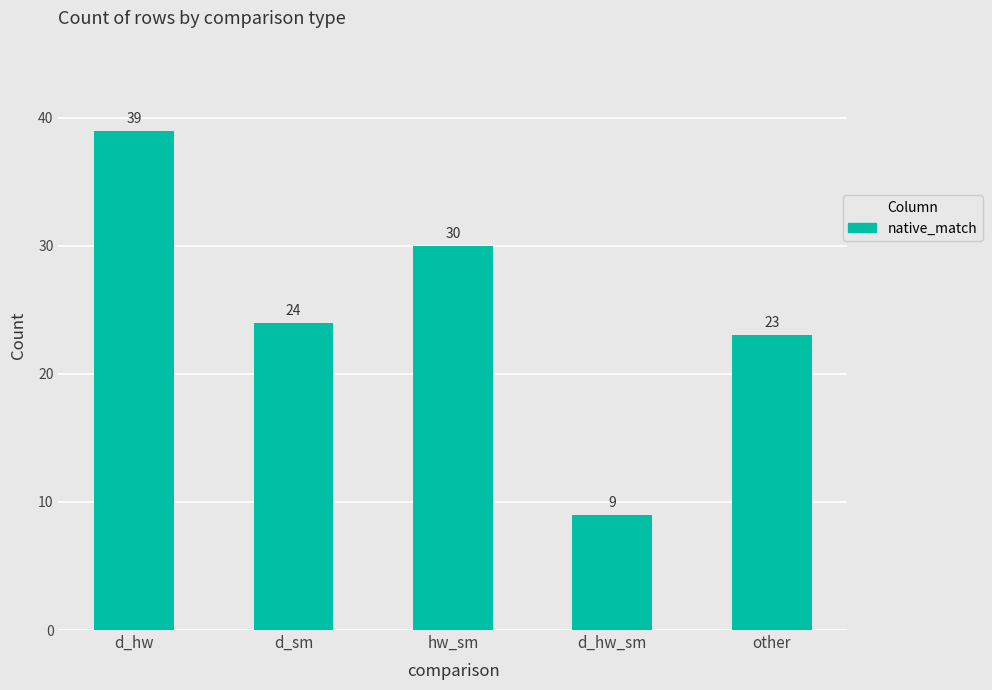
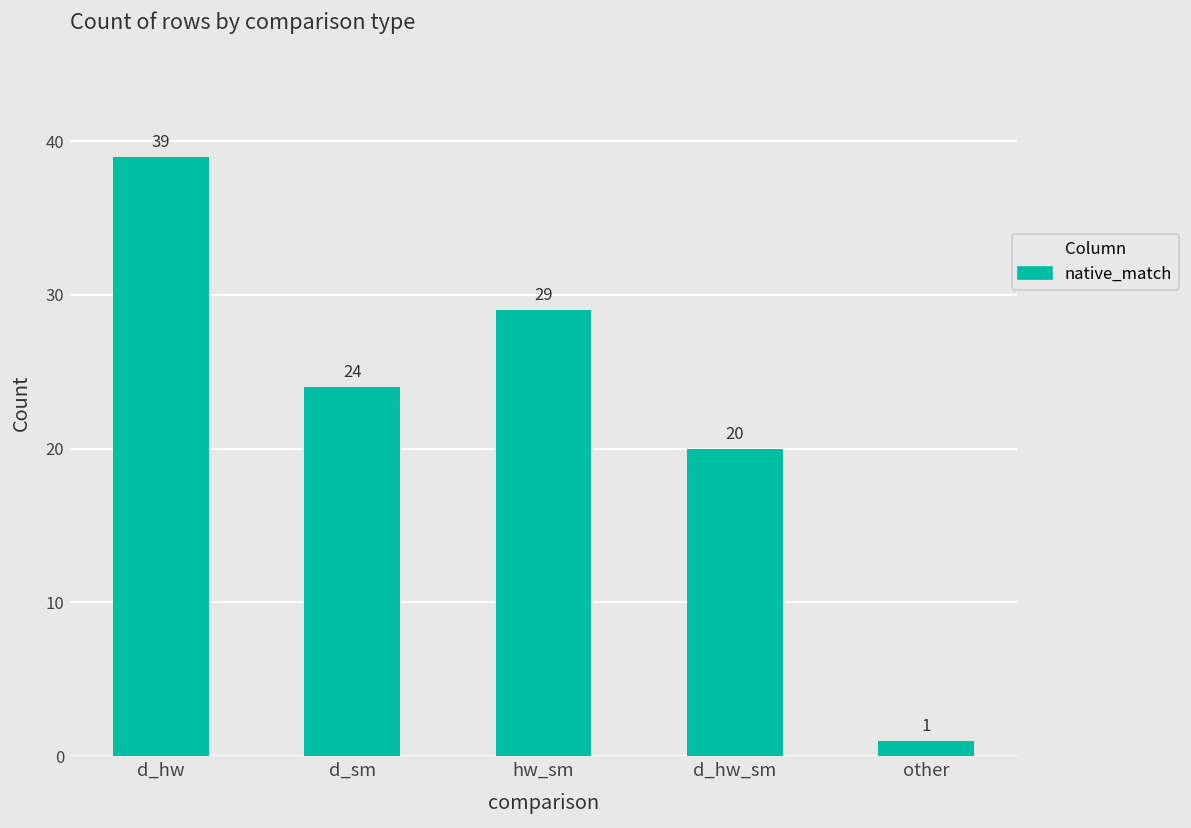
hw_sm: 30 -> 29
d_hw_sm: 9 -> 20
other: 23 -> 1
